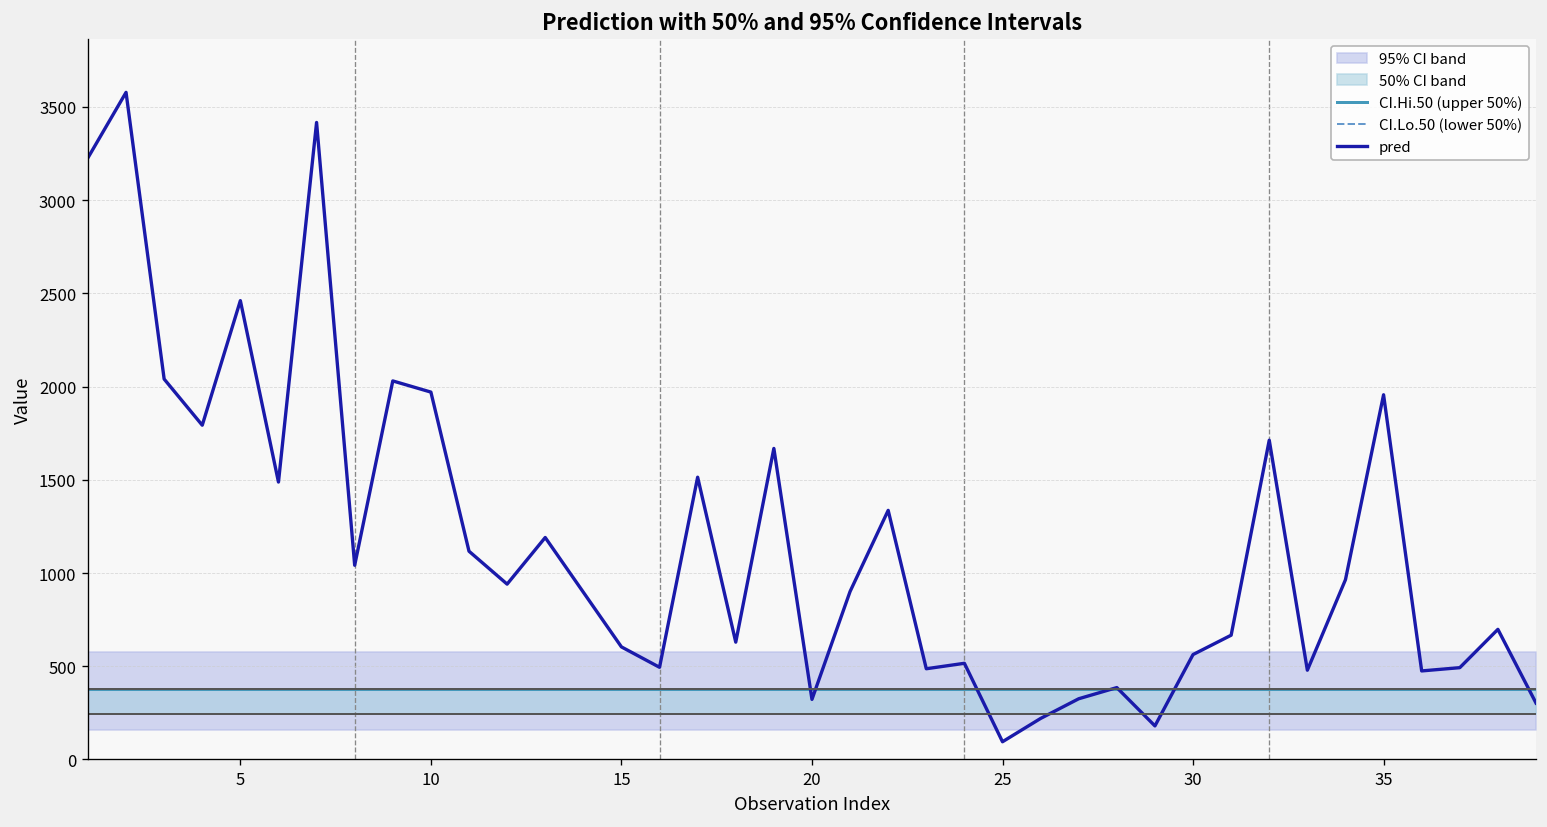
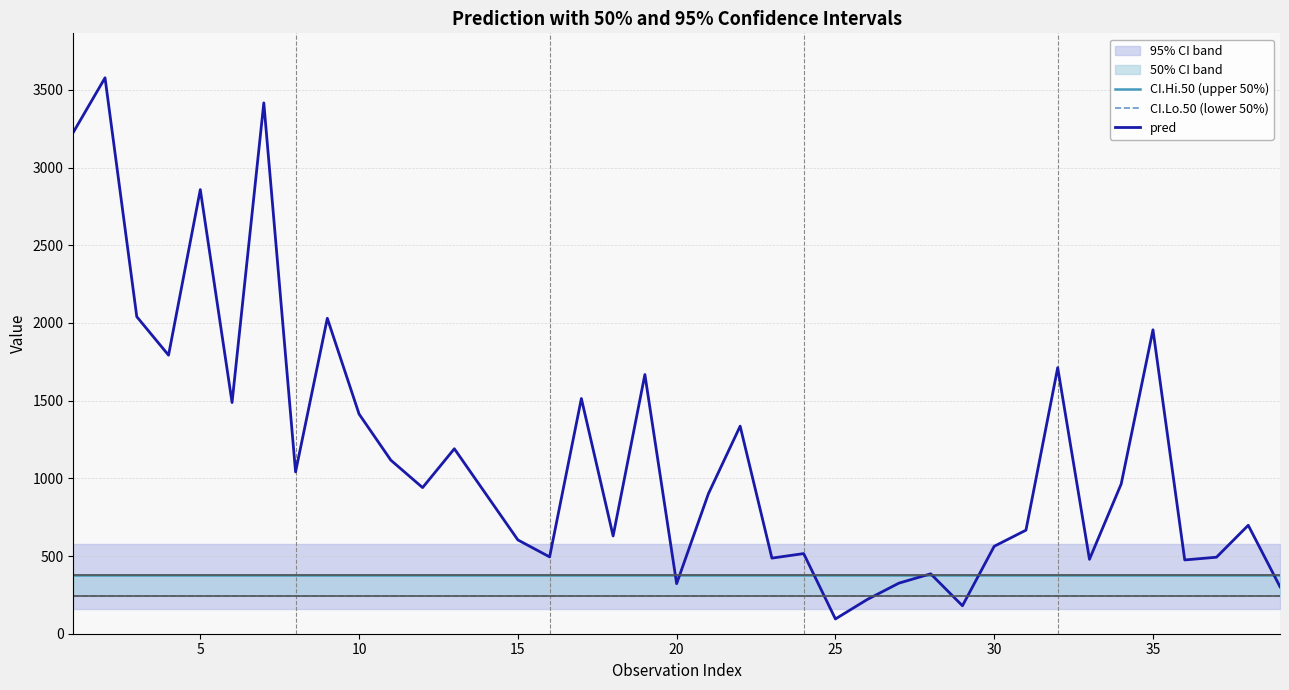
pred, 5: 2460 -> 2860
pred, 10: 1970 -> 1410
